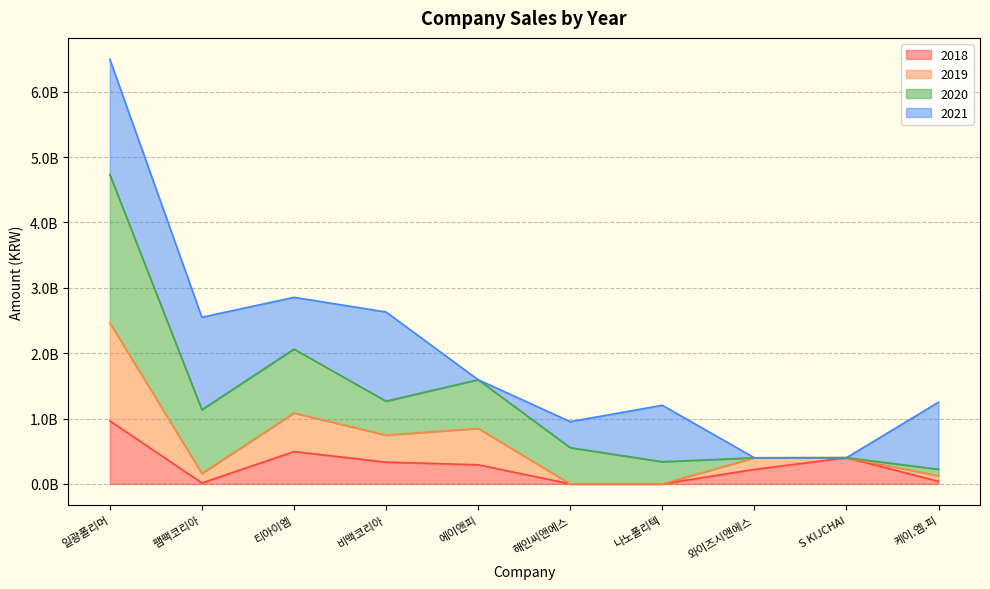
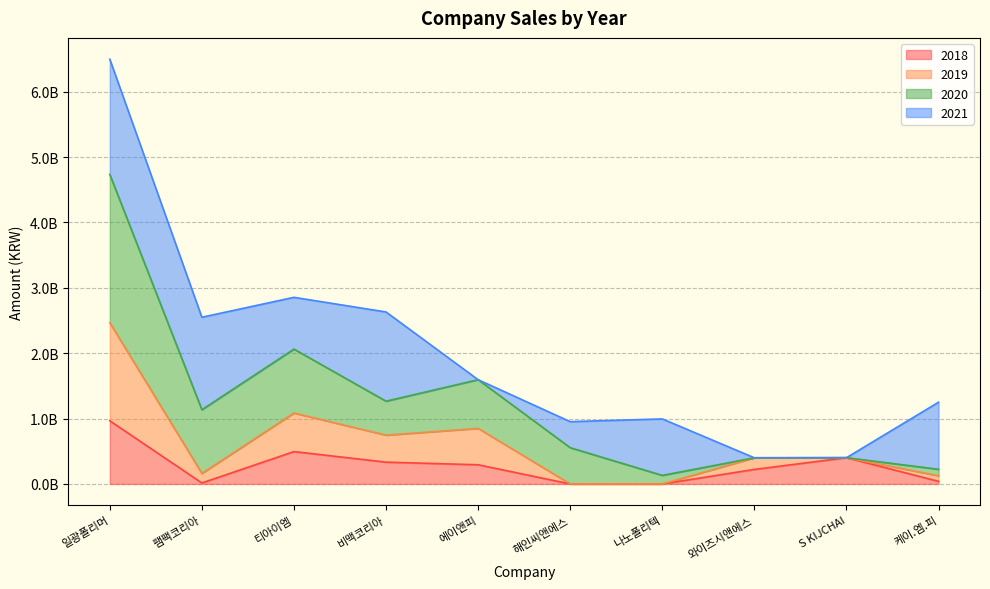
2020, 나노폴리텍: 300000000 -> 100000000
